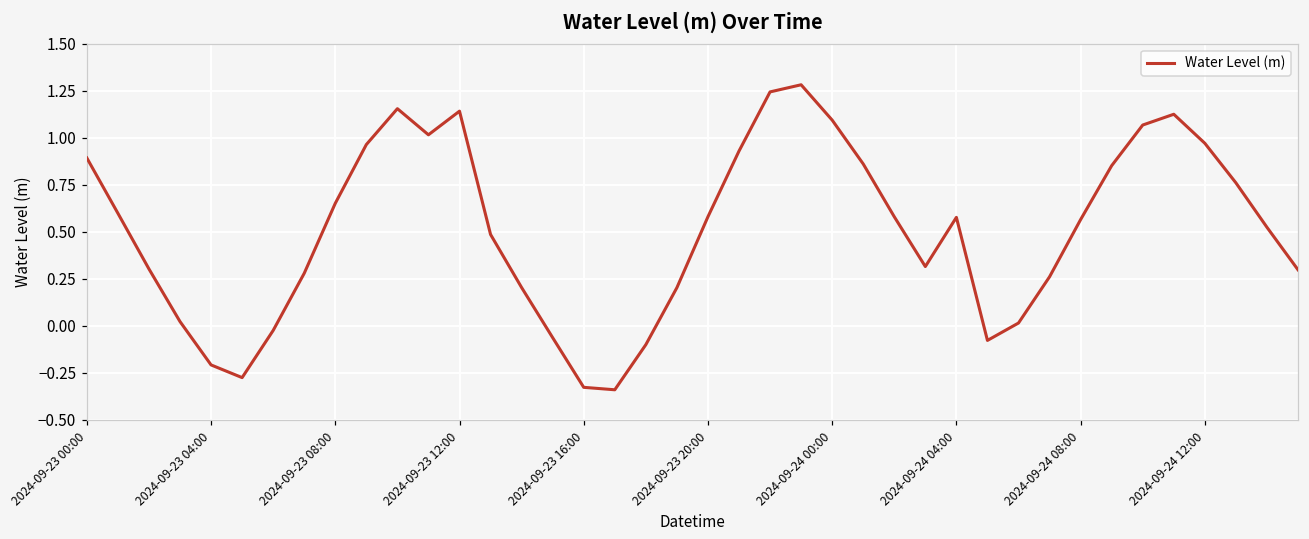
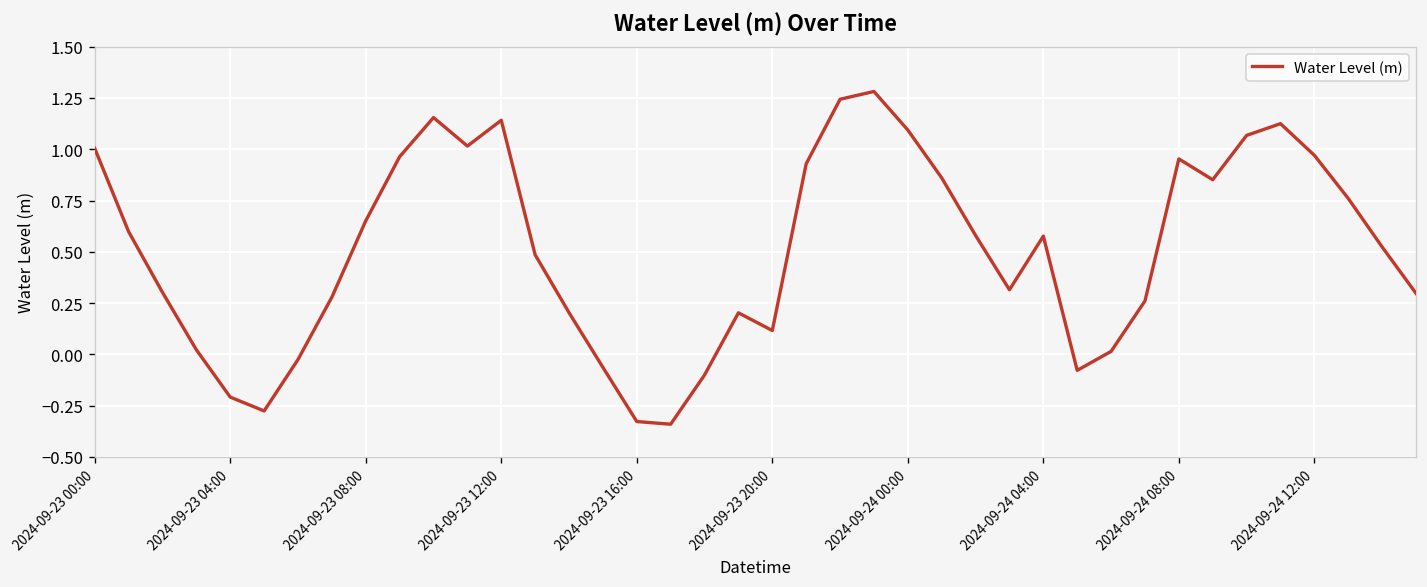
2024-09-23 00:00: 0.89 -> 1.00
2024-09-23 20:00: 0.58 -> 0.12
2024-09-24 08:00: 0.56 -> 0.95
